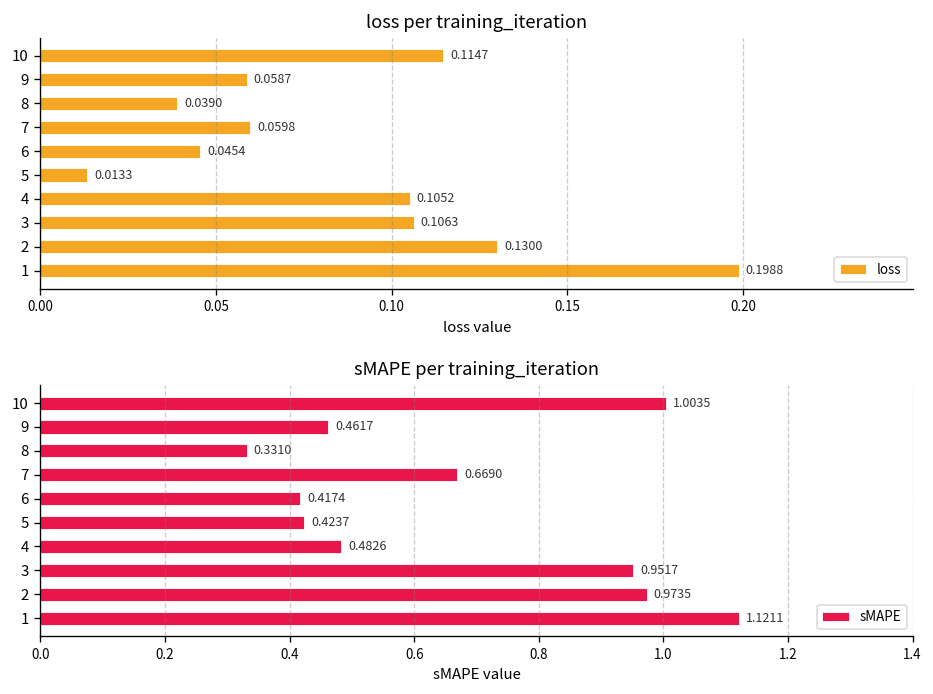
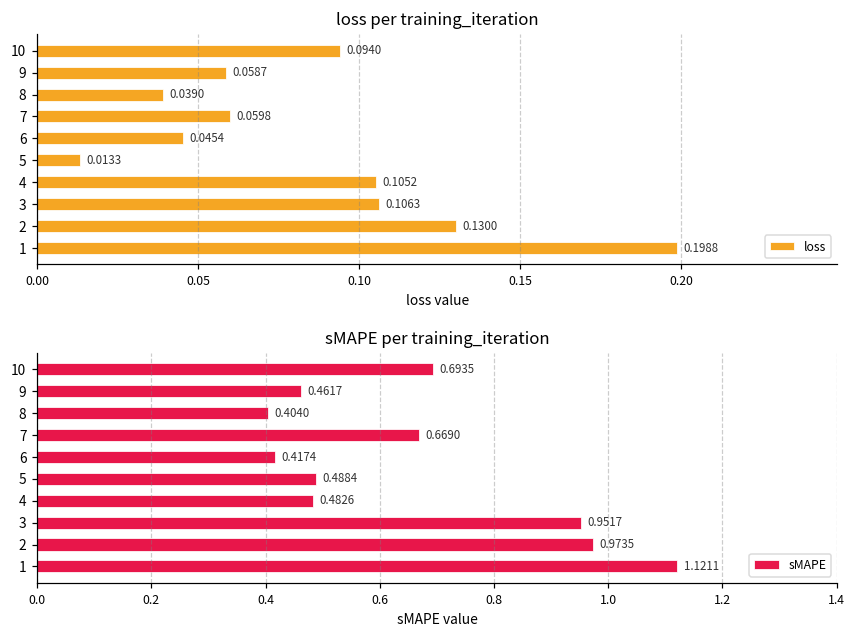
loss per training_iteration, 10: 0.1147 -> 0.0940
sMAPE per training_iteration, 10: 1.0035 -> 0.6935
sMAPE per training_iteration, 8: 0.3310 -> 0.4040
sMAPE per training_iteration, 5: 0.4237 -> 0.4884
